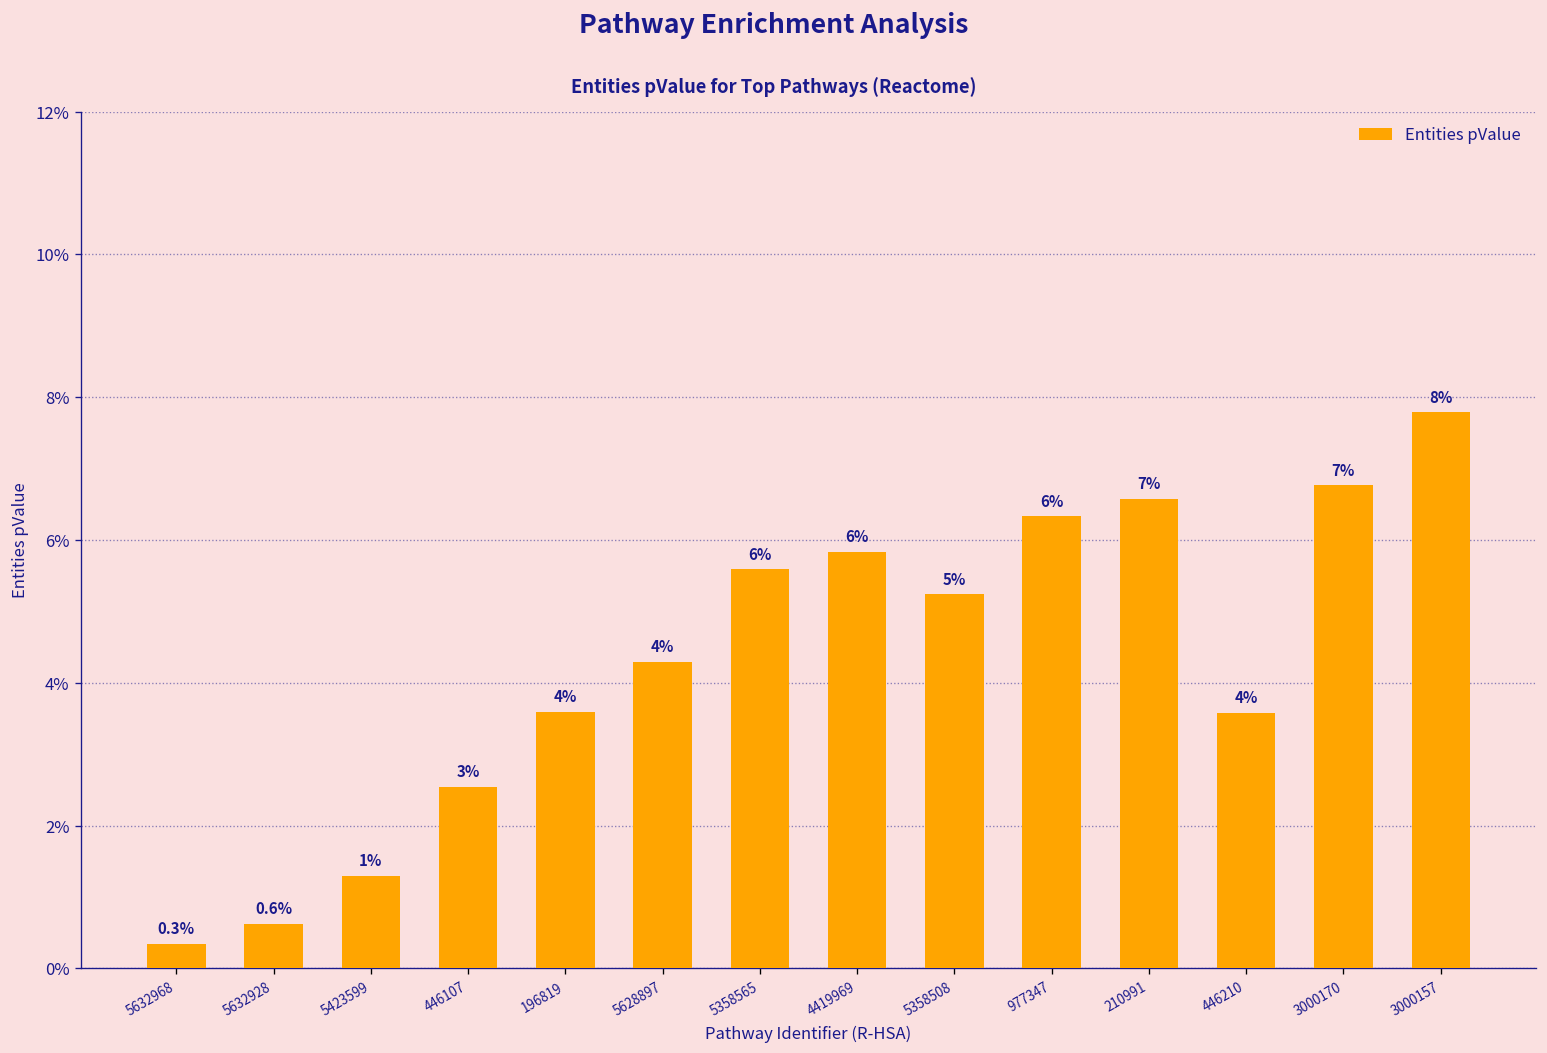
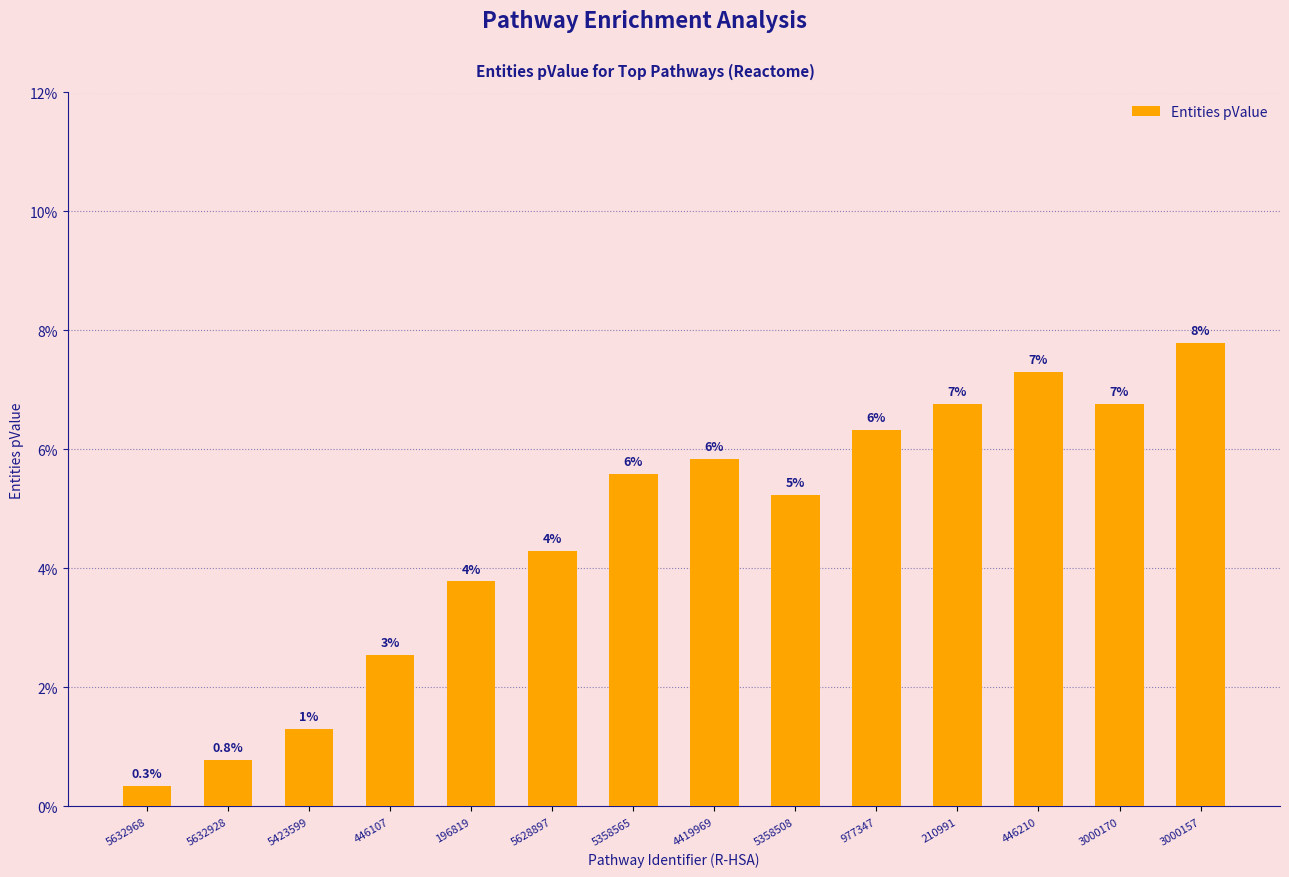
5632928: 0.6% -> 0.8%
196819: 3.6% -> 3.8%
210991: 6.6% -> 6.8%
446210: 4% -> 7%
